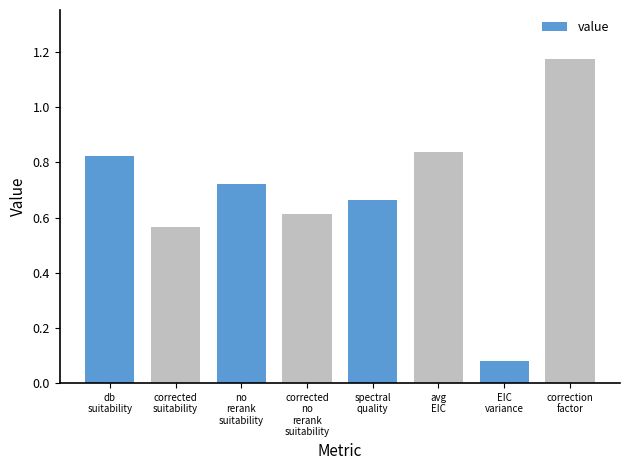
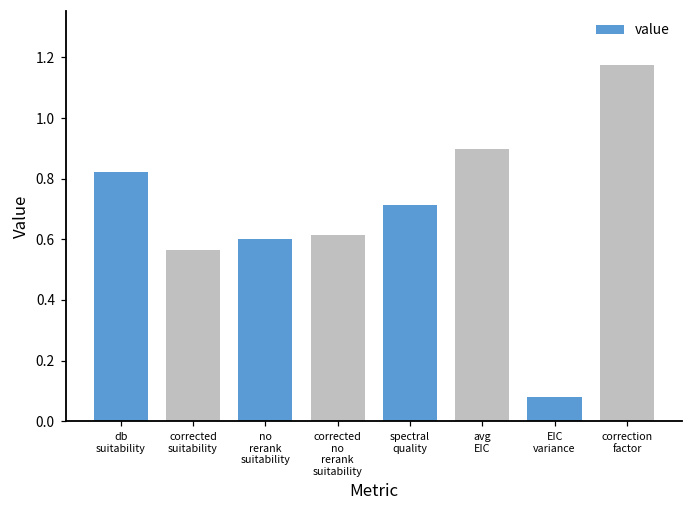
no rerank suitability: 0.72 -> 0.60
spectral quality: 0.66 -> 0.71
avg EIC: 0.84 -> 0.90
